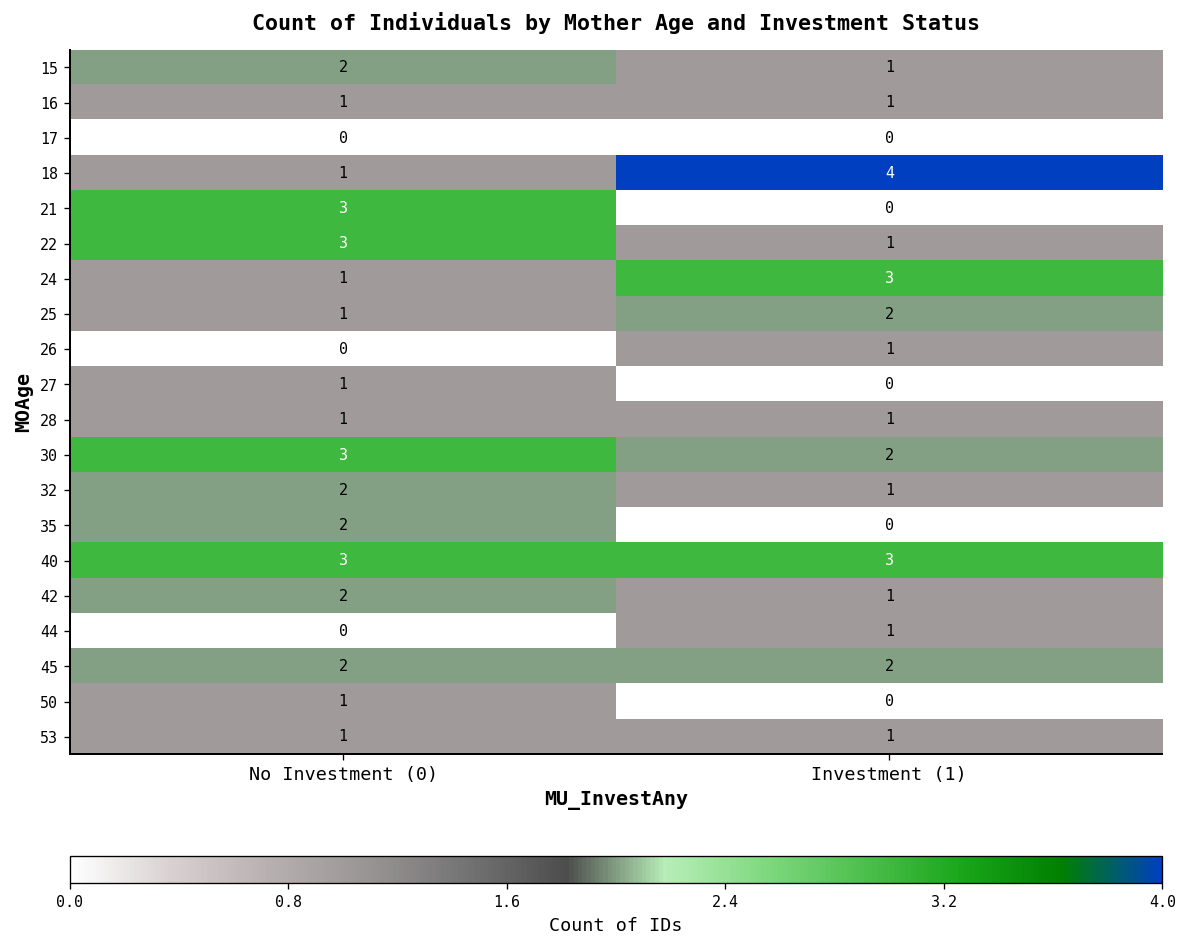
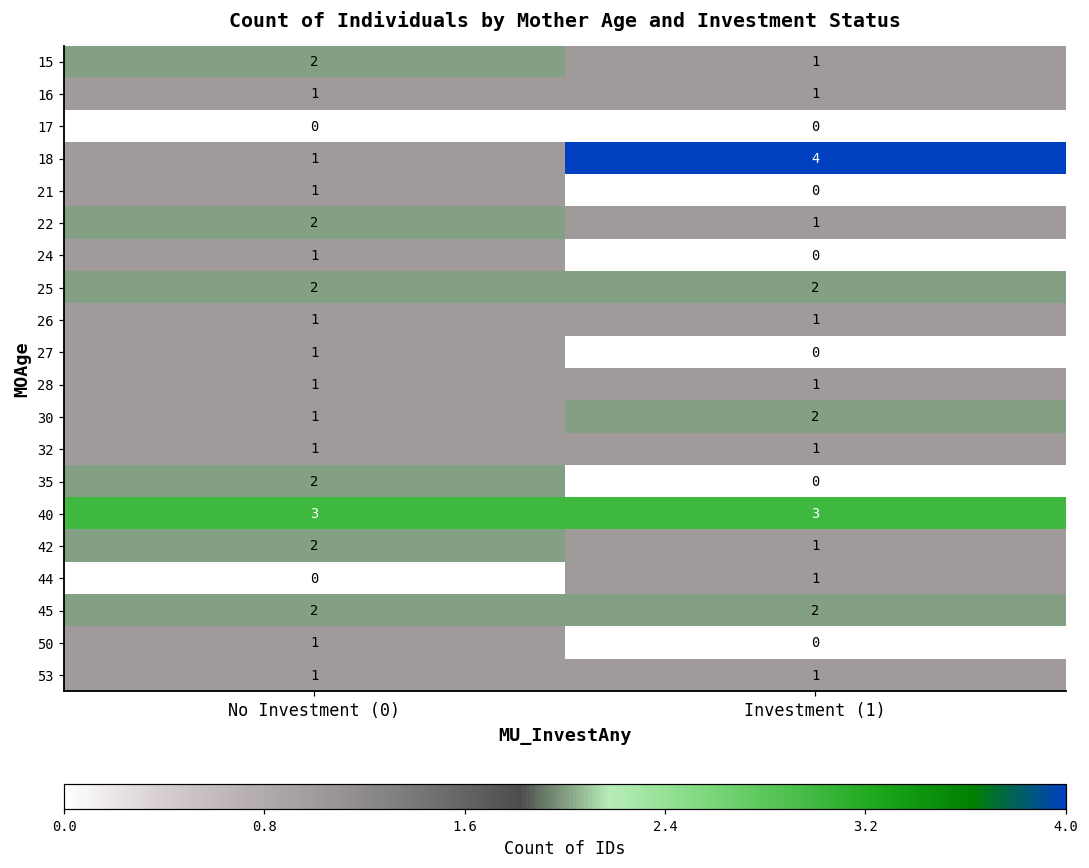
21, No Investment (0): 3 -> 1
22, No Investment (0): 3 -> 2
24, Investment (1): 3 -> 0
25, No Investment (0): 1 -> 2
26, No Investment (0): 0 -> 1
30, No Investment (0): 3 -> 1
32, No Investment (0): 2 -> 1
